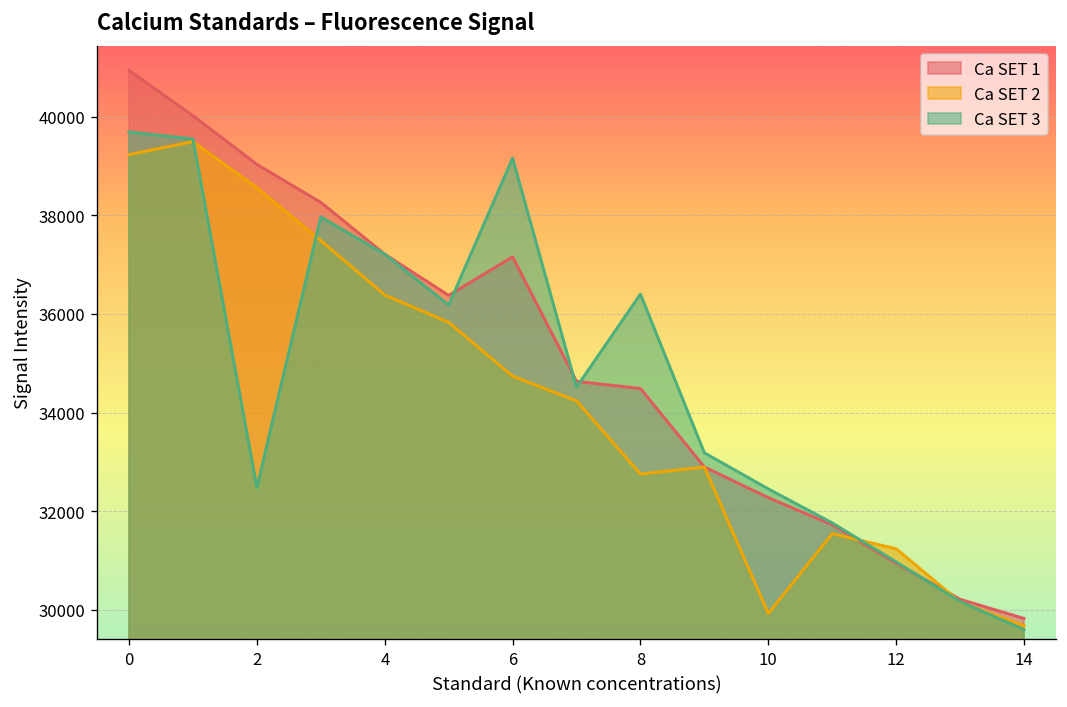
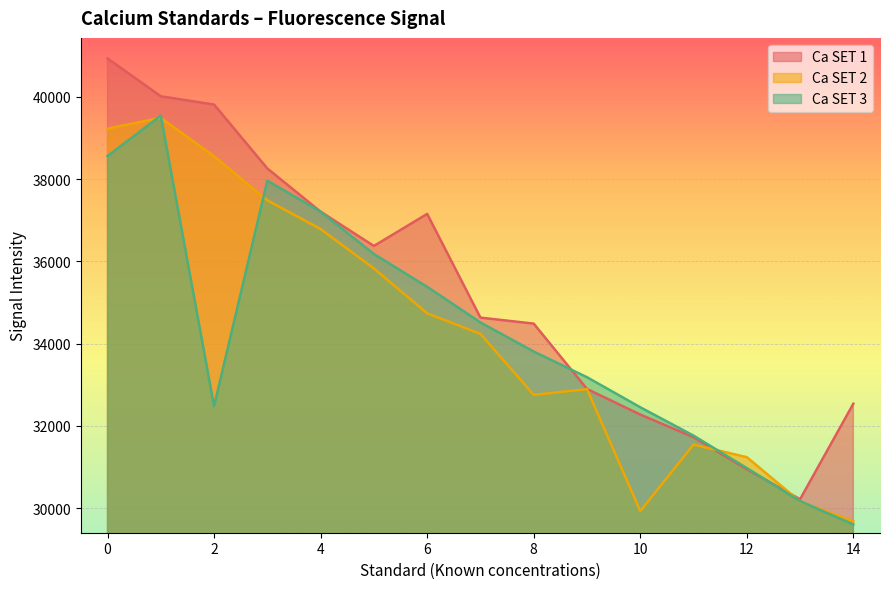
Ca SET 3, 0: 39700 -> 38600
Ca SET 1, 2: 39000 -> 39800
Ca SET 2, 4: 36400 -> 36800
Ca SET 3, 6: 39200 -> 35400
Ca SET 3, 8: 36400 -> 33800
Ca SET 1, 14: 29800 -> 32500
